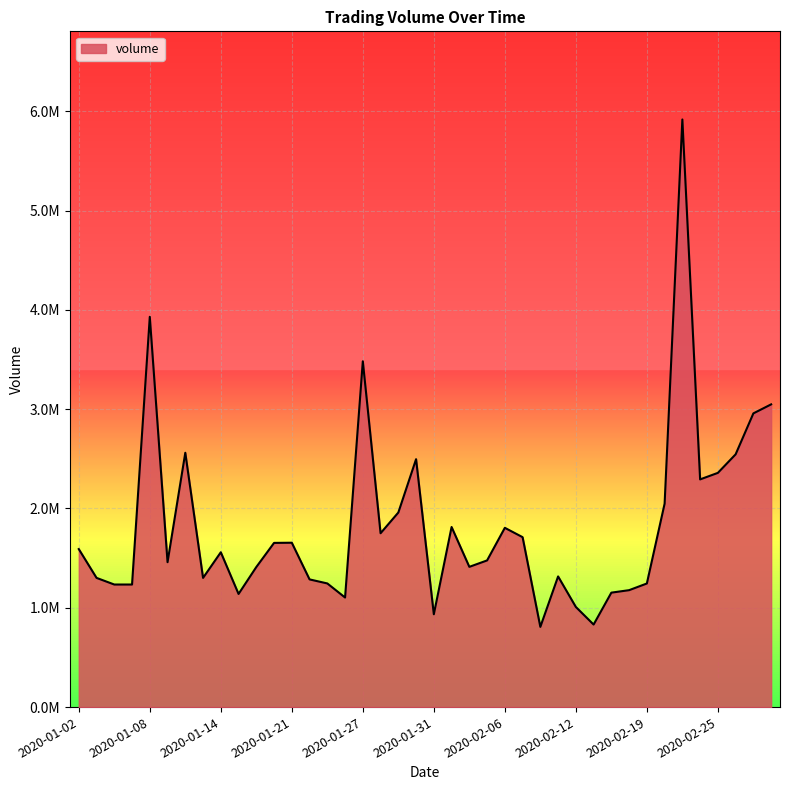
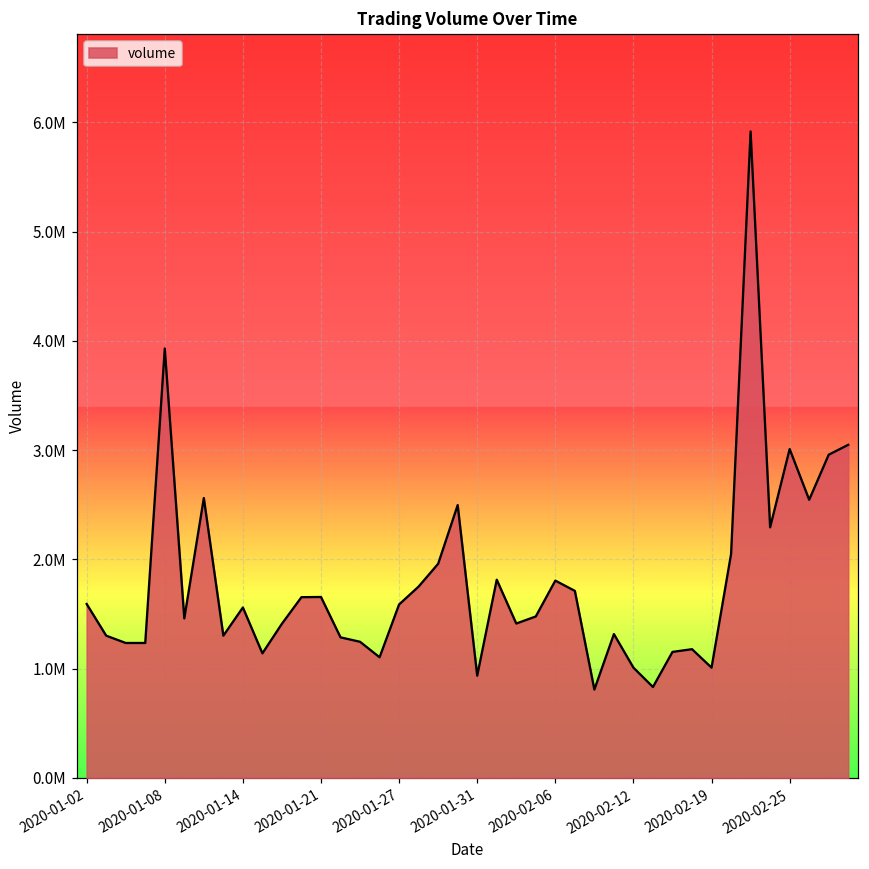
2020-01-27: 3500000 -> 1600000
2020-02-19: 1200000 -> 1000000
2020-02-25: 2400000 -> 3000000
